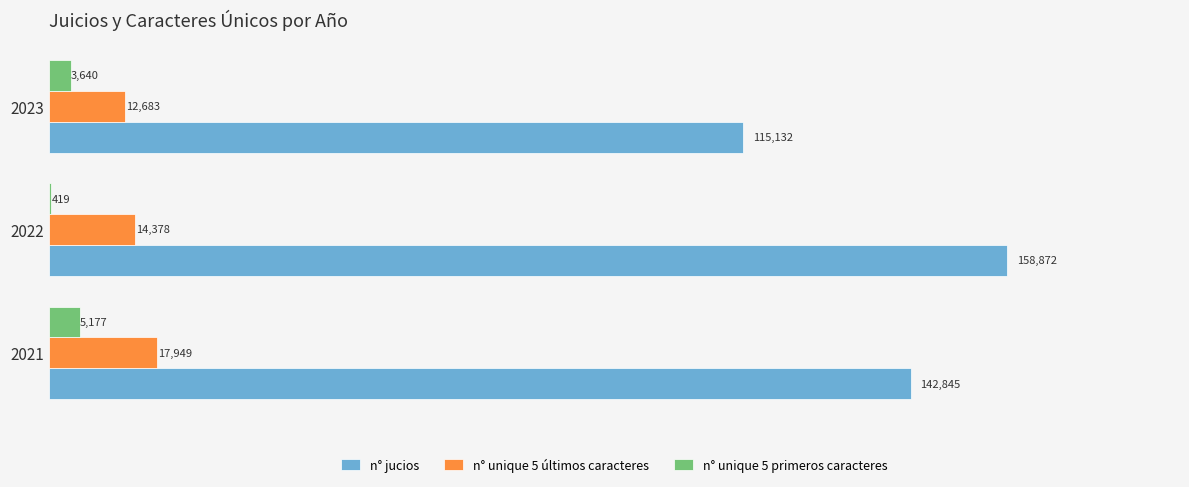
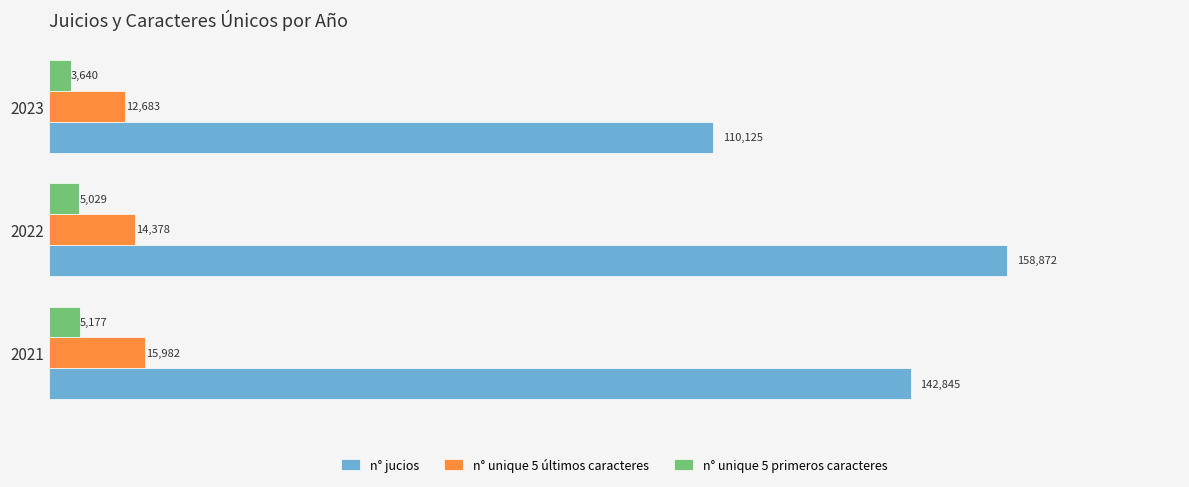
n° jucios, 2023: 115,132 -> 110,125
n° unique 5 primeros caracteres, 2022: 419 -> 5,029
n° unique 5 últimos caracteres, 2021: 17,949 -> 15,982
